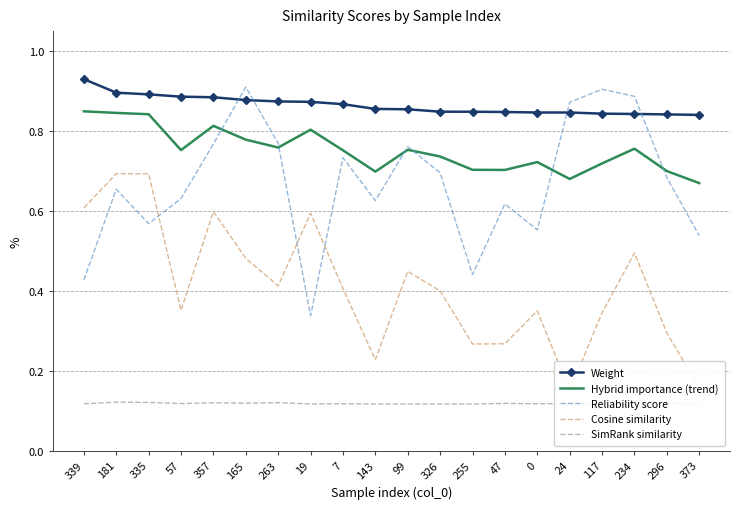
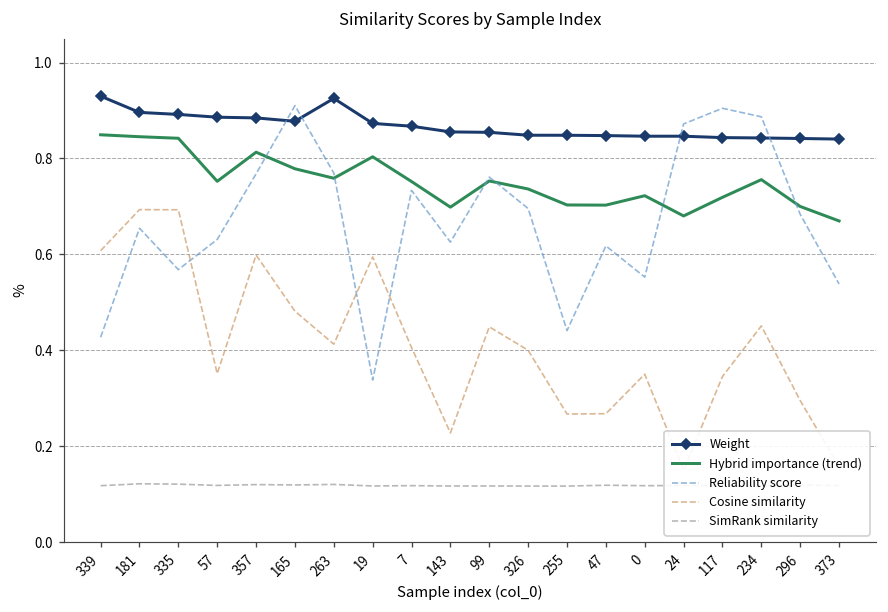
Weight, 263: 0.87 -> 0.93
Cosine similarity, 234: 0.50 -> 0.45
